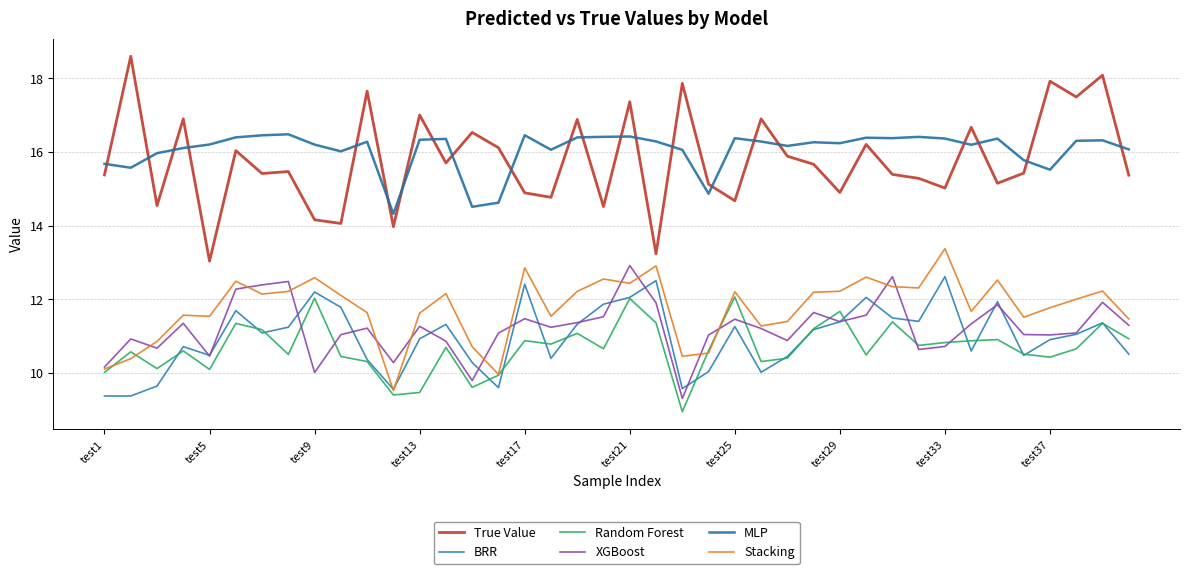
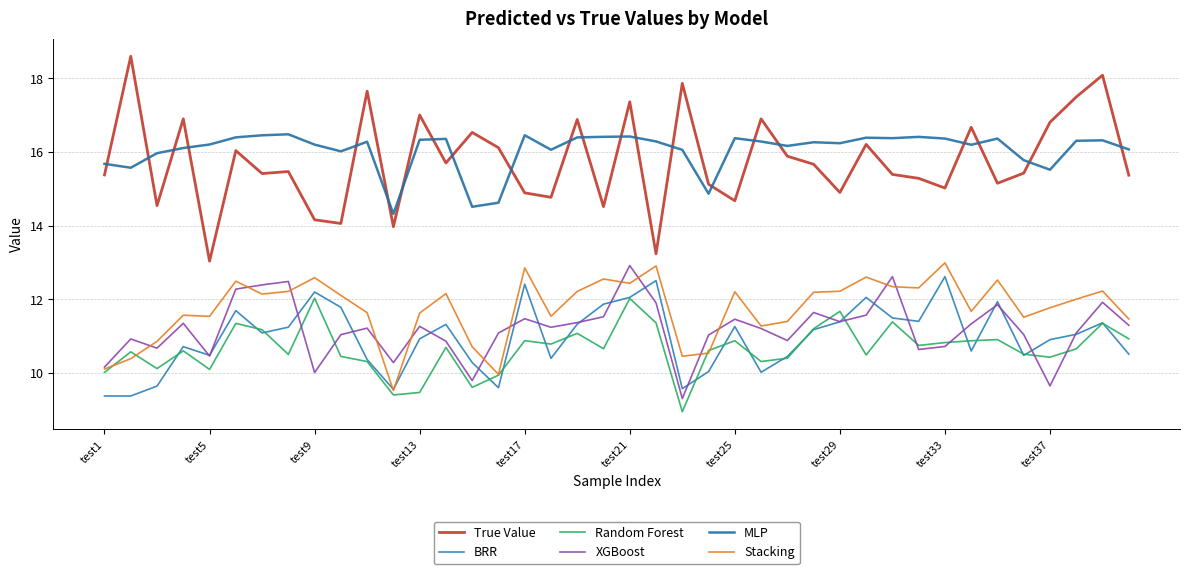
Random Forest, test25: 12.1 -> 10.9
Stacking, test33: 13.4 -> 13.0
True Value, test37: 17.9 -> 16.8
XGBoost, test37: 11.0 -> 9.7
